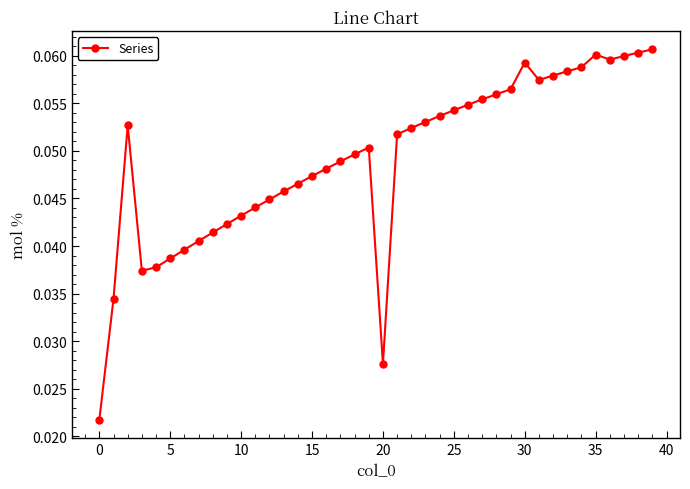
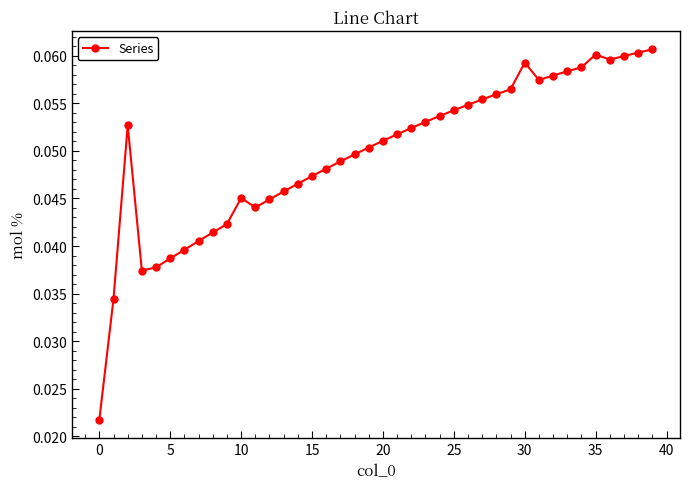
10: 0.043 -> 0.045
20: 0.028 -> 0.051
